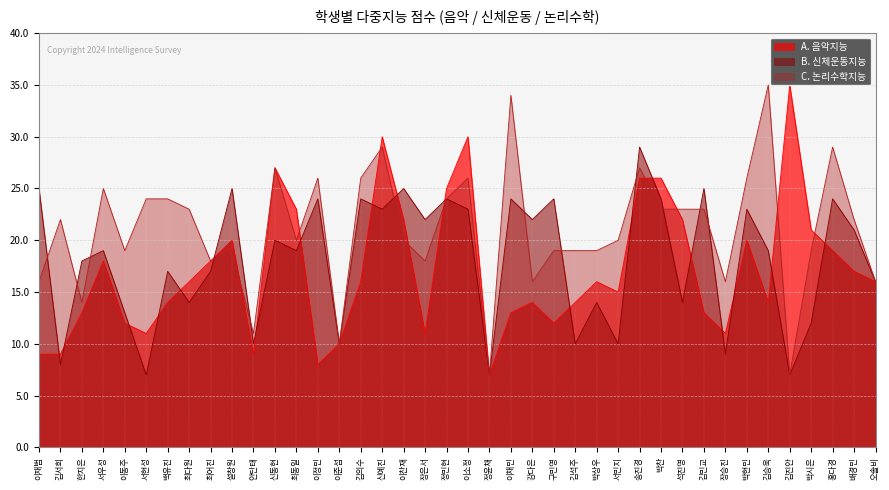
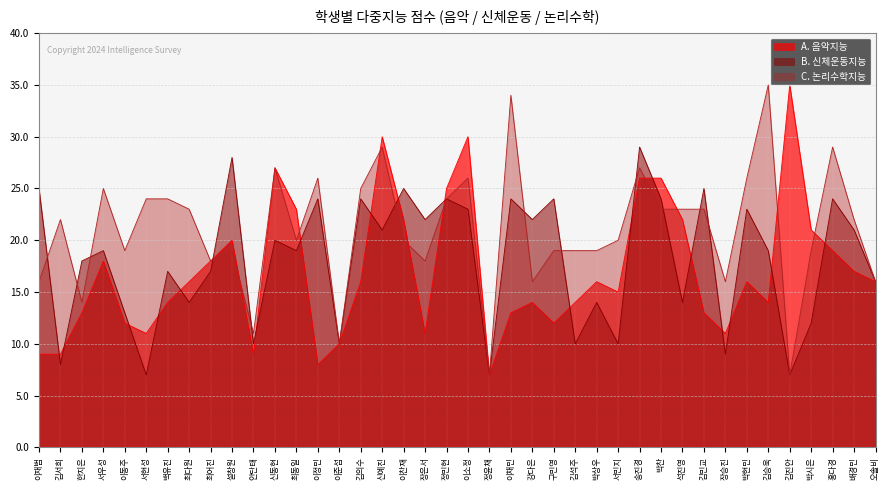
B. 신체운동지능, 설창원: 25 -> 28
C. 논리수학지능, 김의수: 26 -> 25
B. 신체운동지능, 신예진: 23 -> 21
A. 음악지능, 박현민: 20 -> 16
